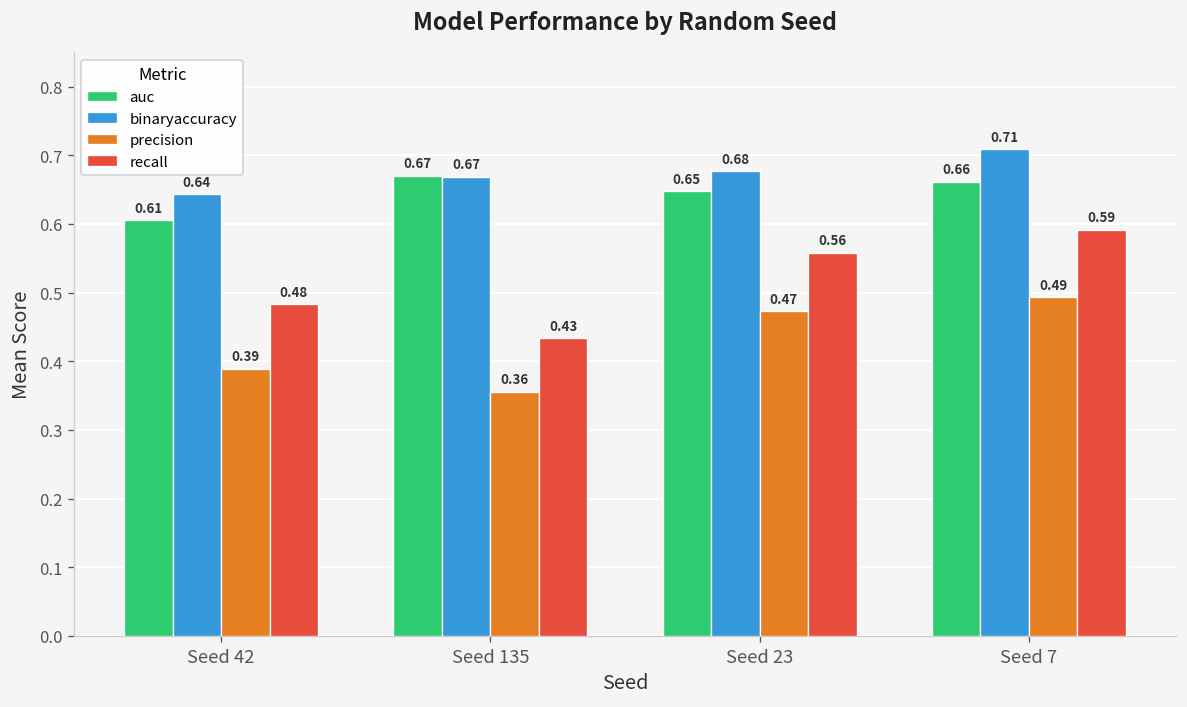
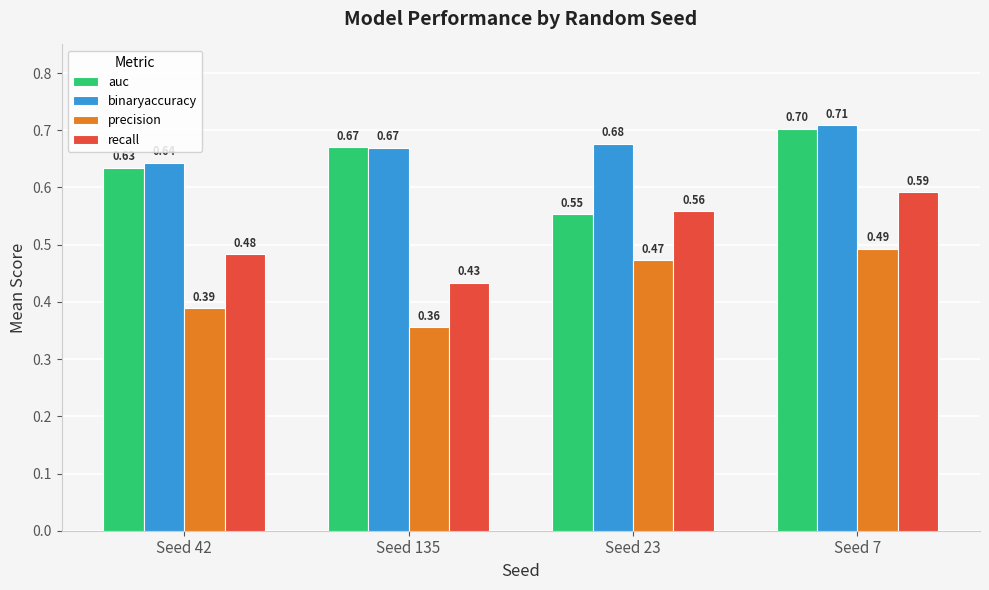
auc, Seed 42: 0.61 -> 0.63
auc, Seed 23: 0.65 -> 0.55
auc, Seed 7: 0.66 -> 0.70
